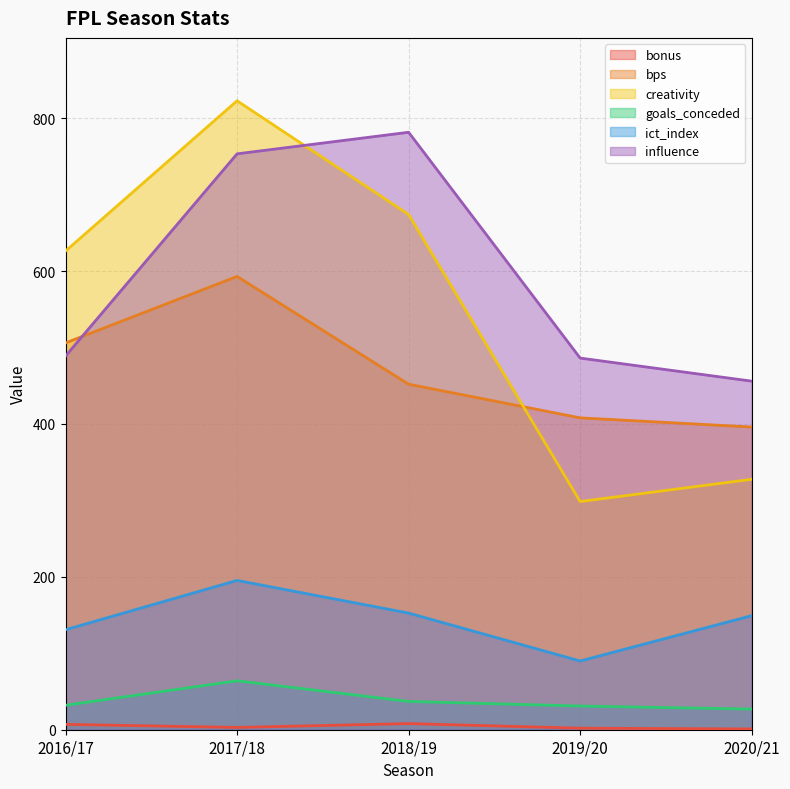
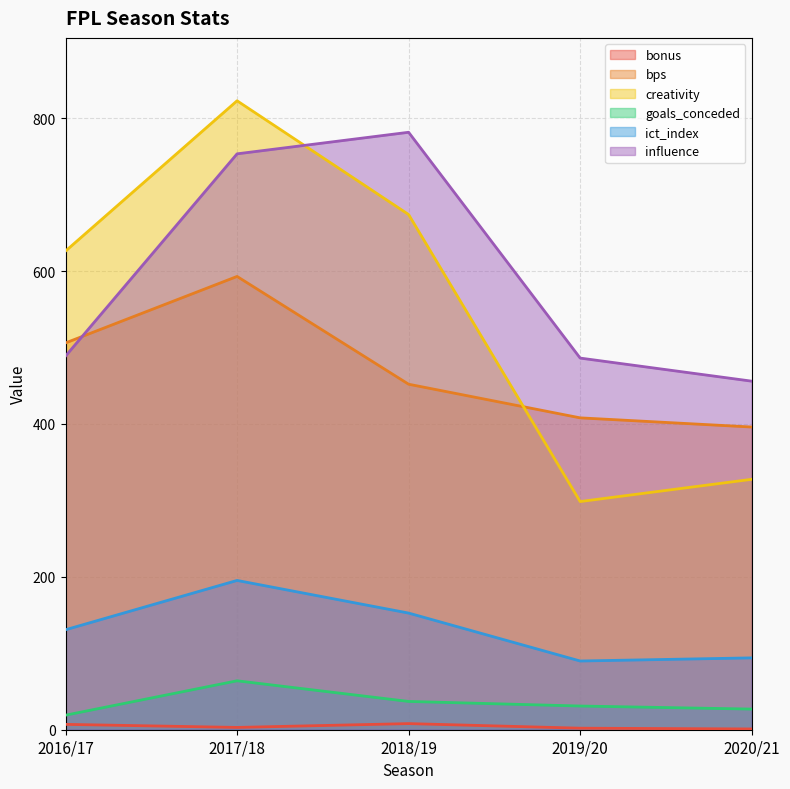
goals_conceded, 2016/17: 30 -> 20
ict_index, 2020/21: 150 -> 90
